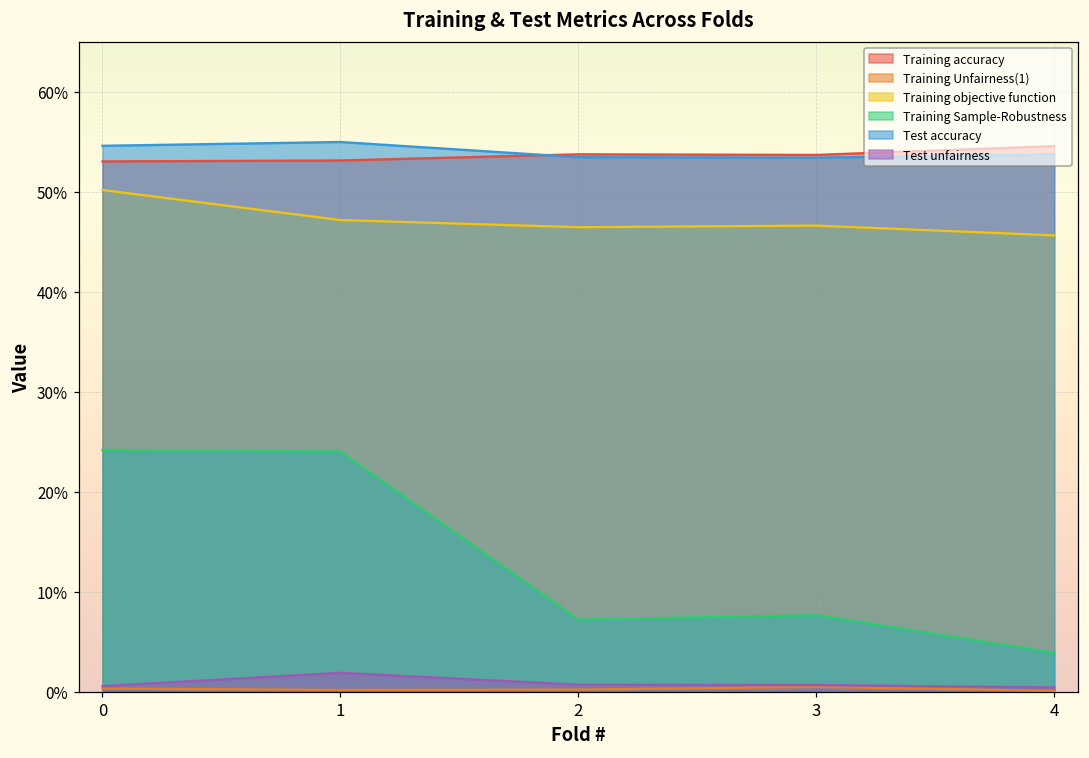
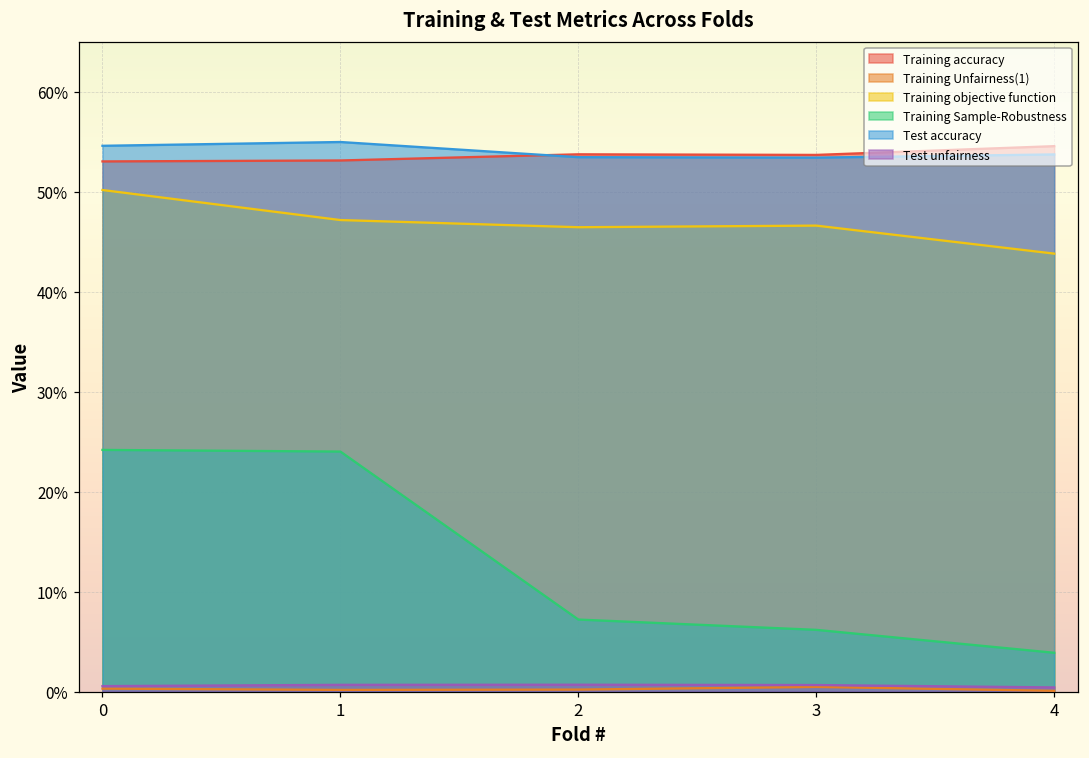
Test unfairness, 1: 2% -> 1%
Training Sample-Robustness, 3: 8% -> 6%
Training objective function, 4: 46% -> 44%
